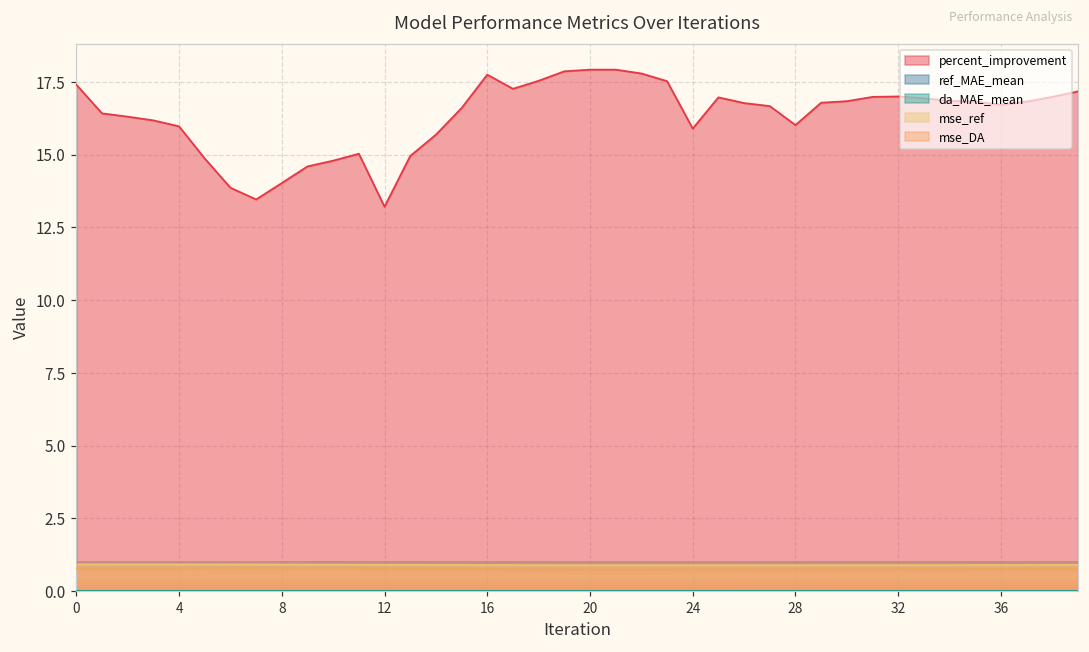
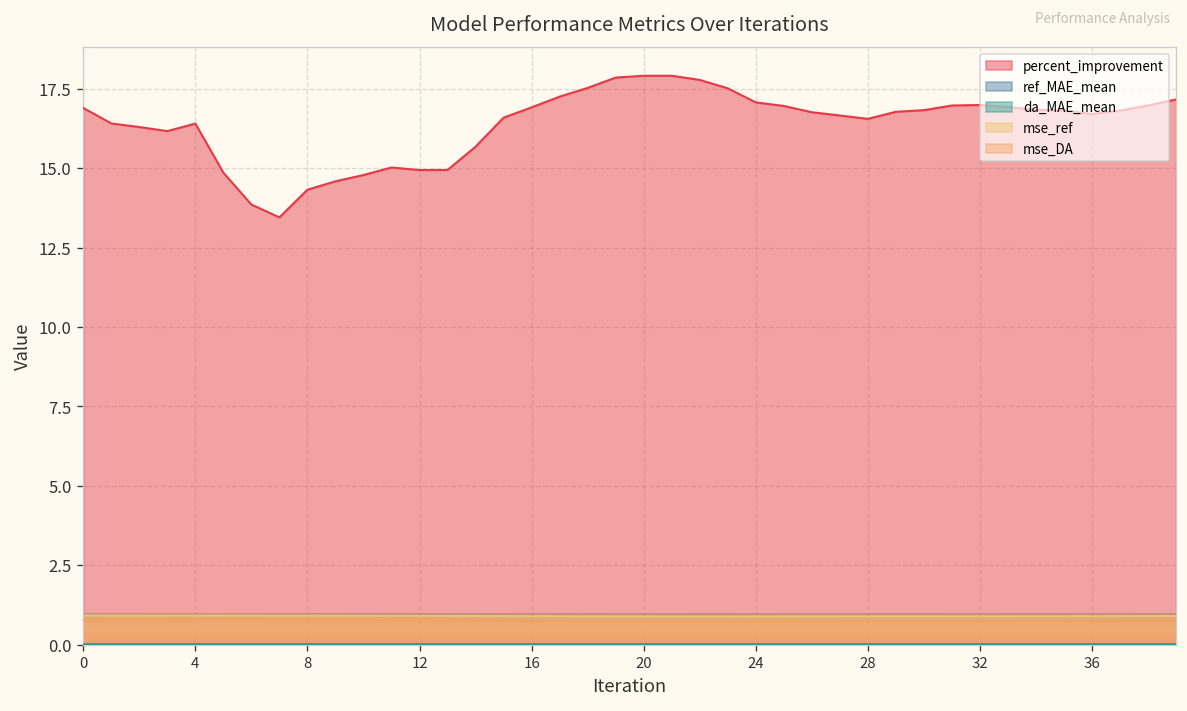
percent_improvement, 0: 17.4 -> 16.9
percent_improvement, 4: 16.0 -> 16.4
percent_improvement, 8: 14.0 -> 14.3
percent_improvement, 12: 13.2 -> 14.9
percent_improvement, 16: 17.7 -> 16.9
percent_improvement, 24: 15.9 -> 17.1
percent_improvement, 28: 16.0 -> 16.6
